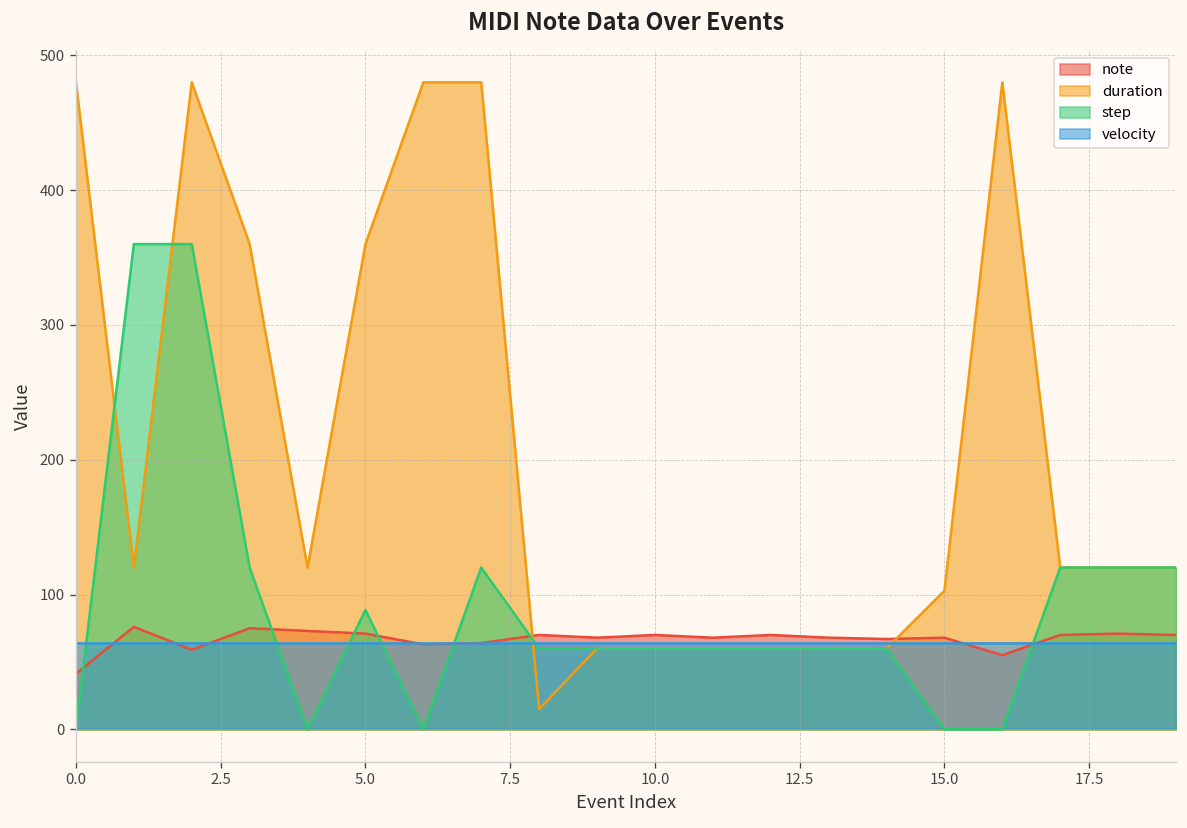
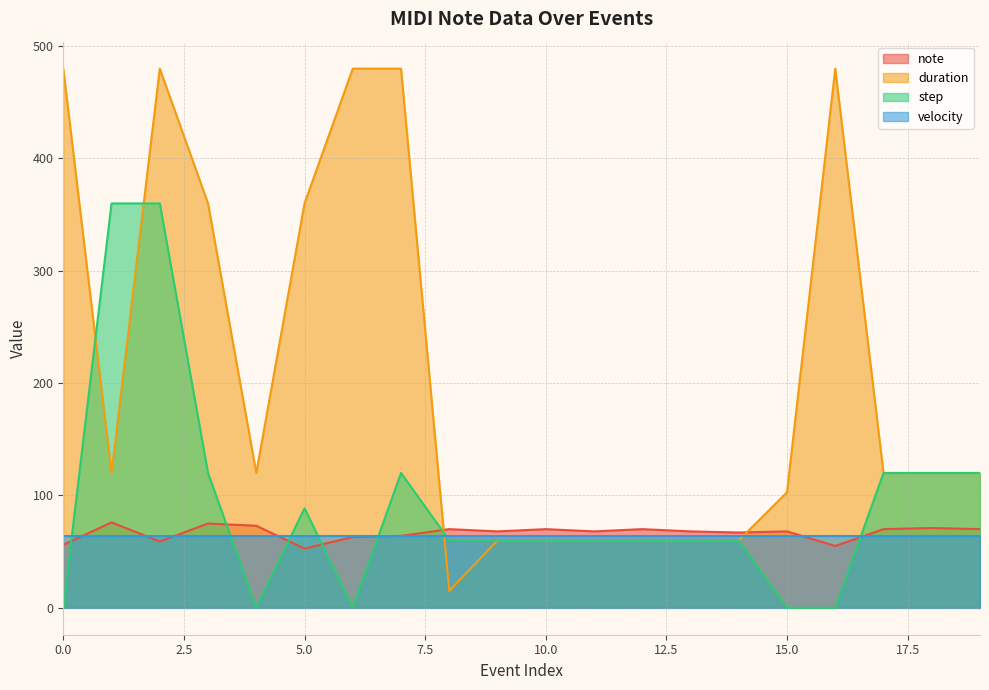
note, 0.0: 41 -> 56
note, 5.0: 71 -> 53
